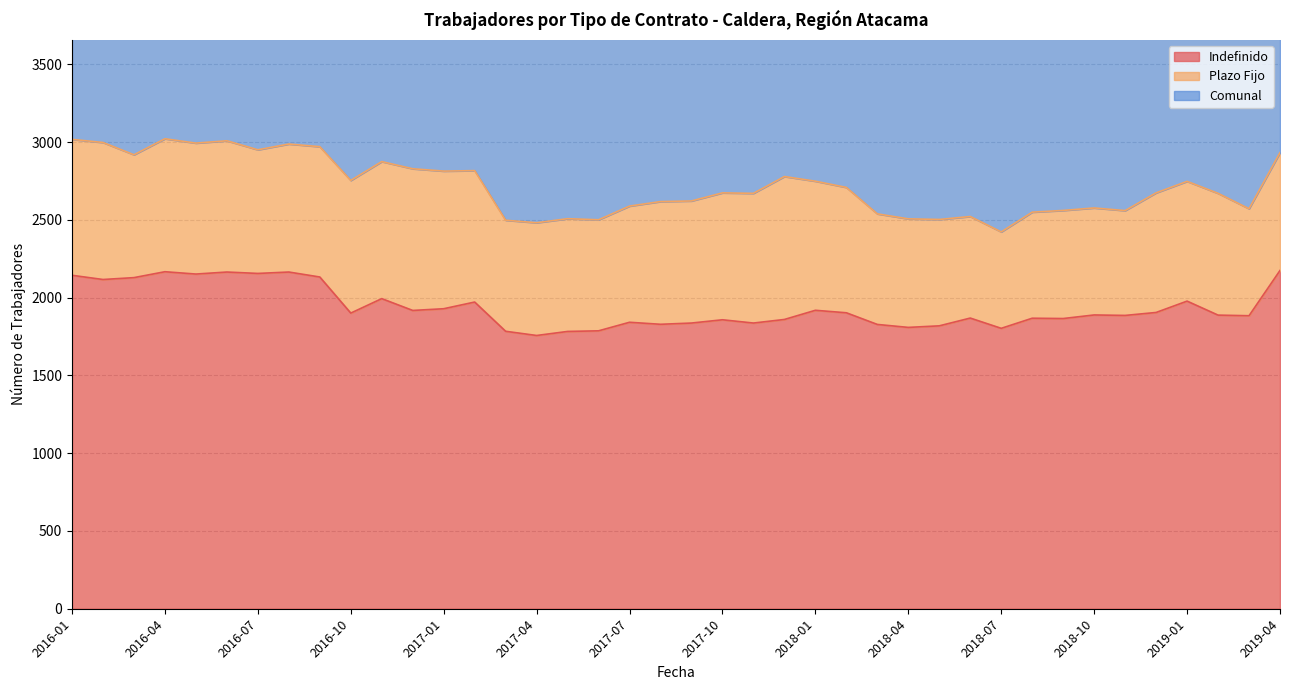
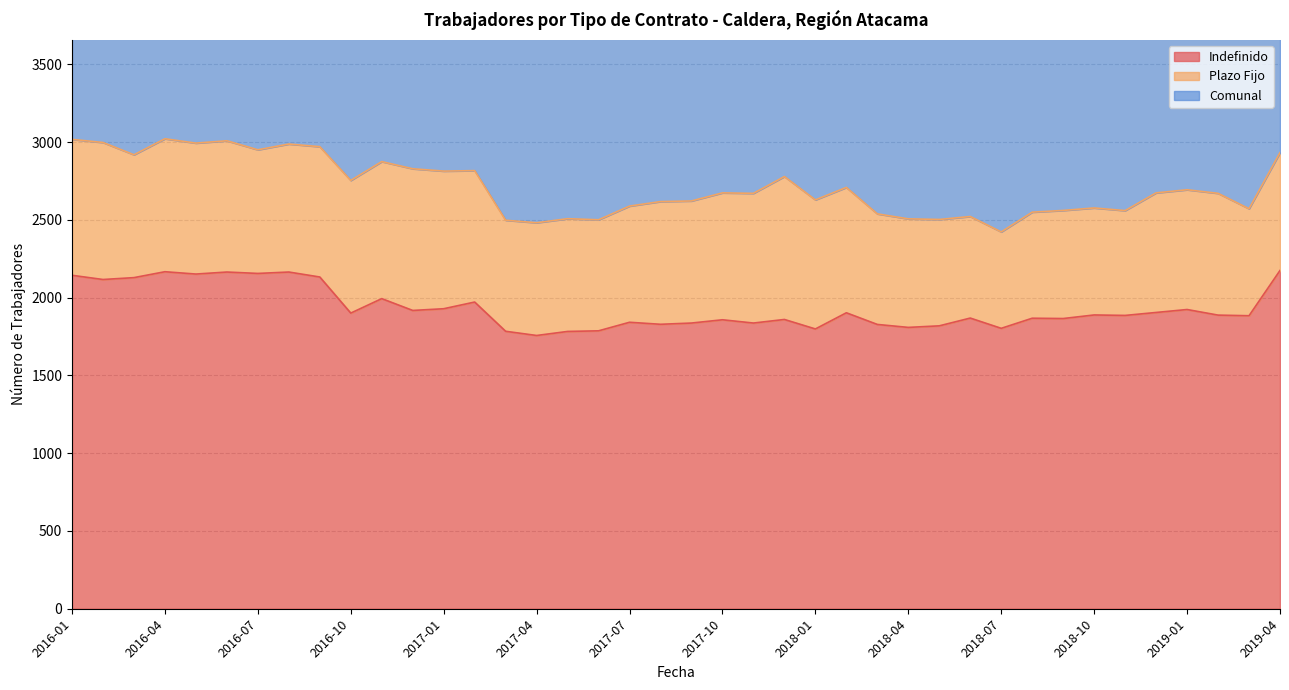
Indefinido, 2018-01: 1920 -> 1800
Indefinido, 2019-01: 1980 -> 1920
